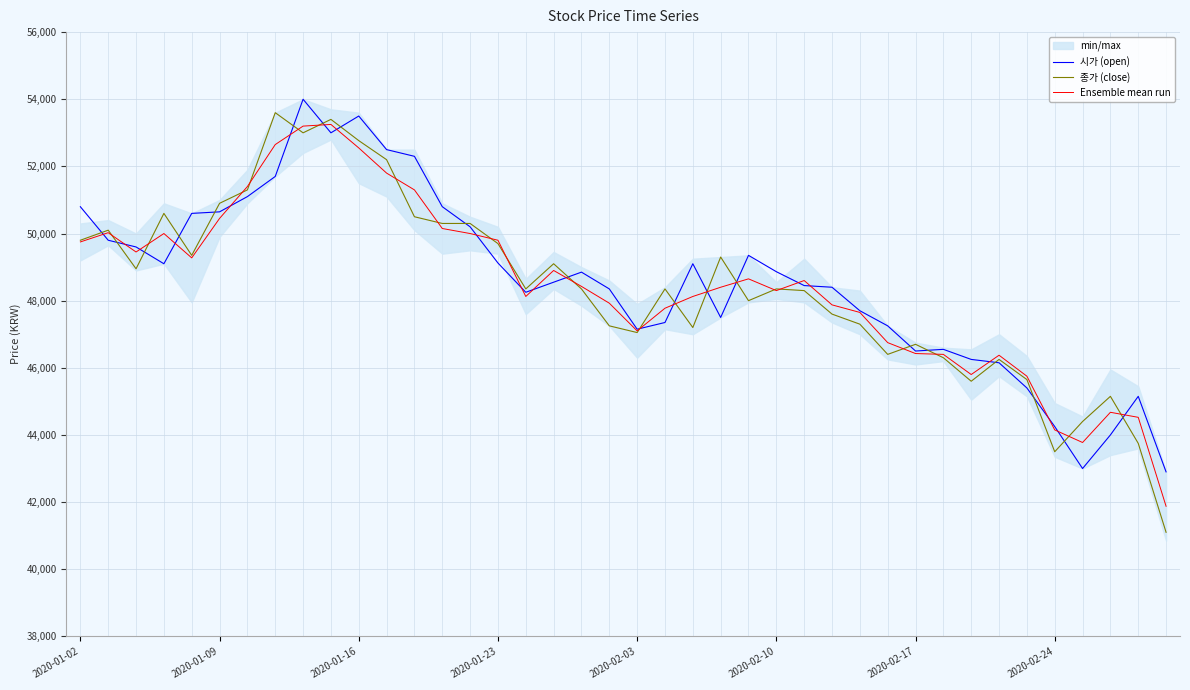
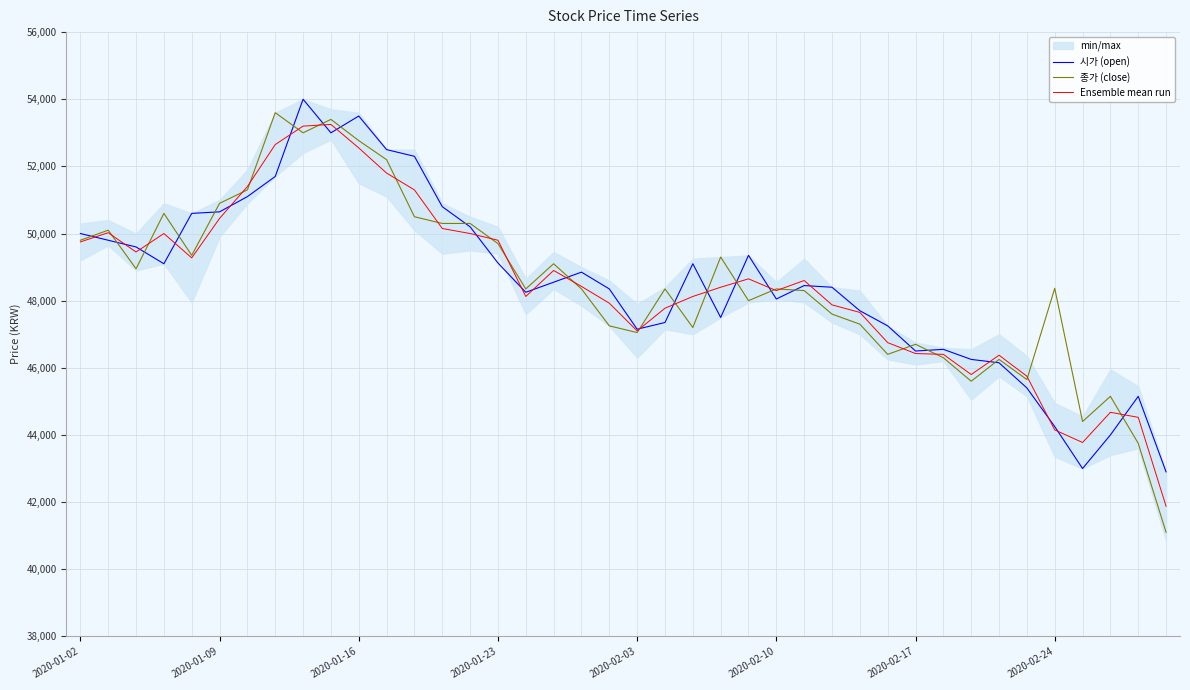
시가 (open), 2020-01-02: 50,800 -> 50,000
시가 (open), 2020-02-10: 48,900 -> 48,100
종가 (close), 2020-02-24: 43,500 -> 48,400
